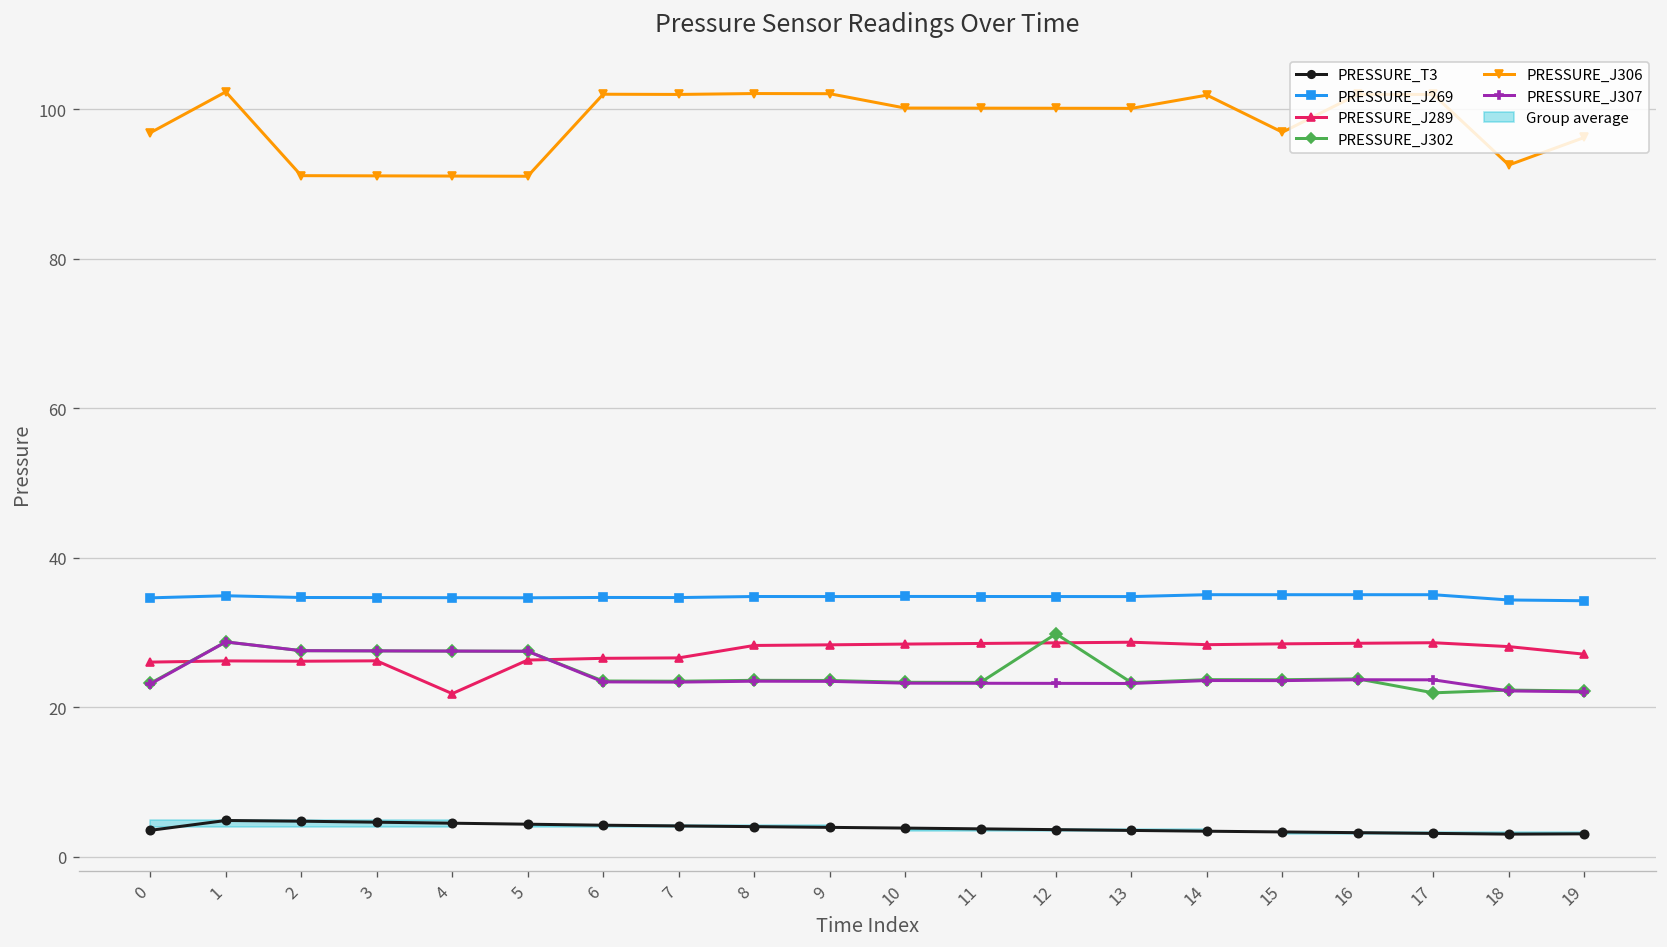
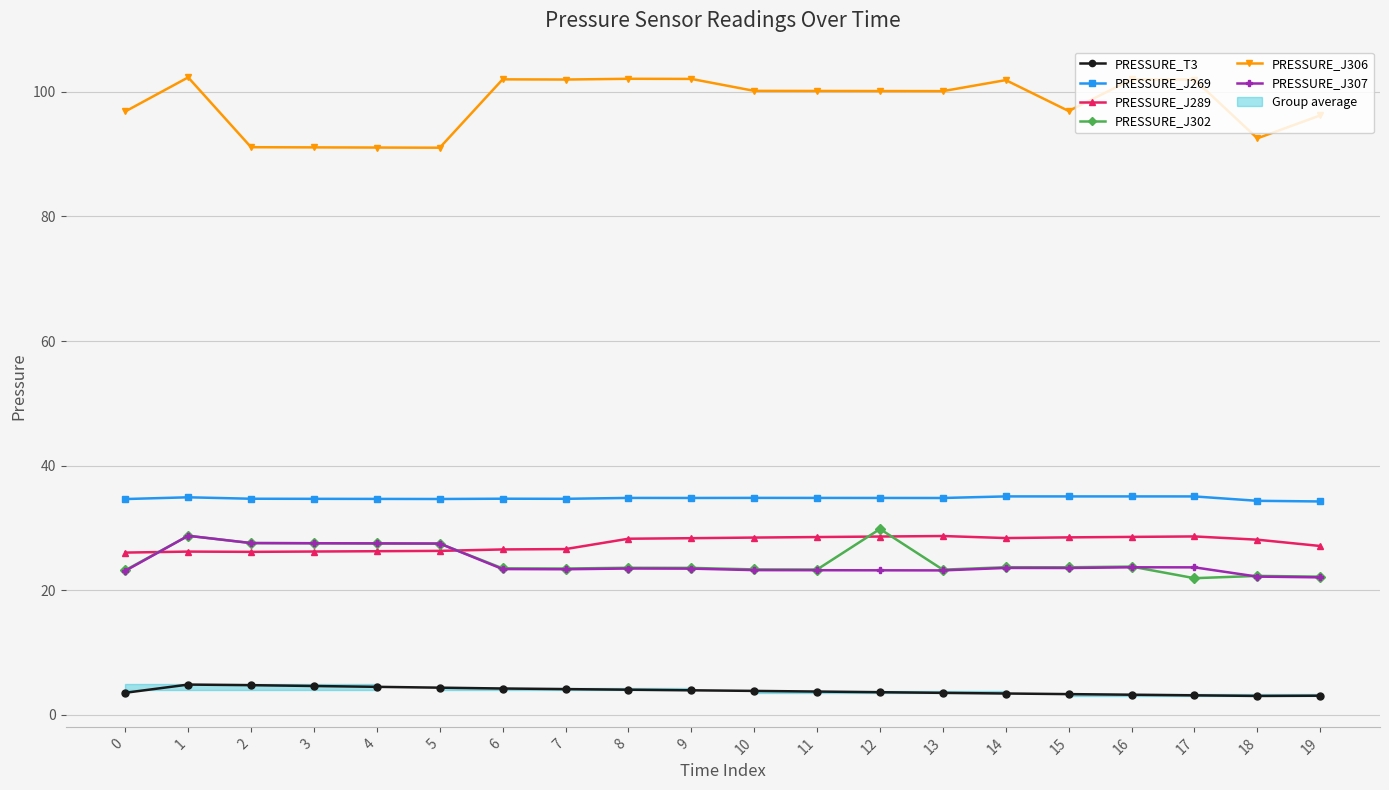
PRESSURE_J289, 4: 22 -> 26
